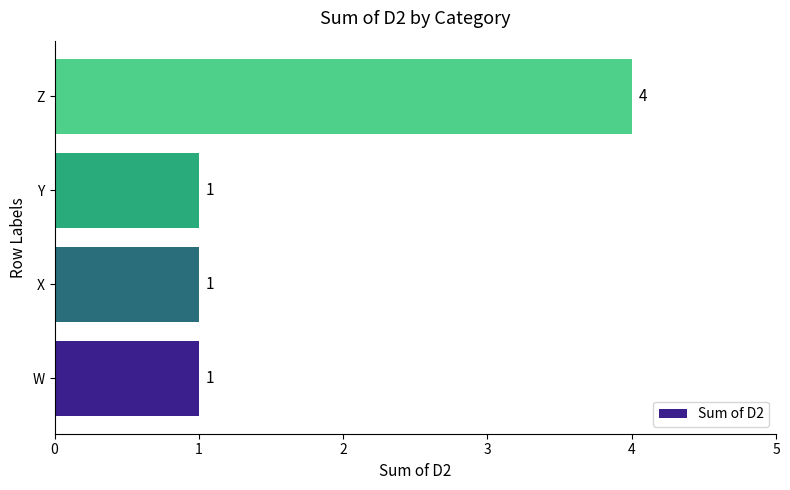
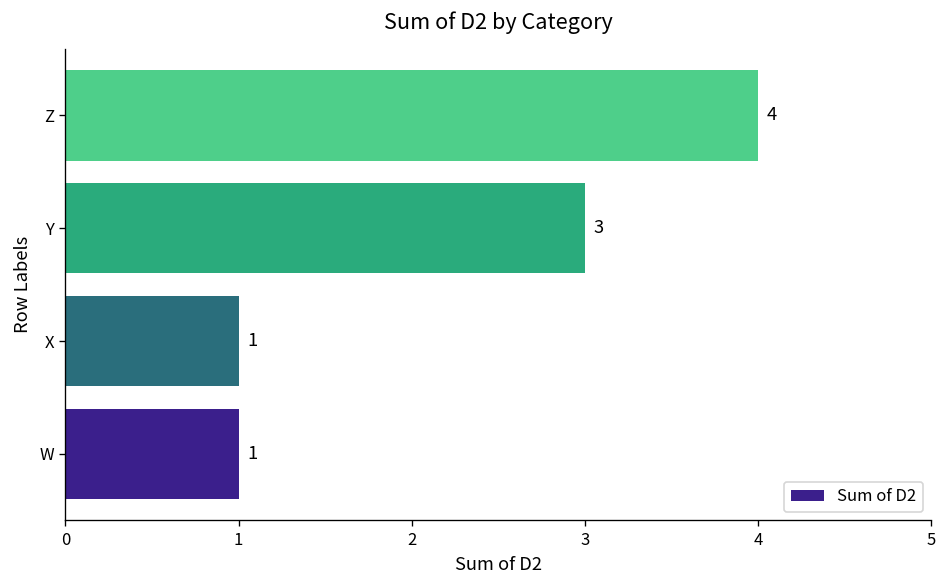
Y: 1 -> 3
